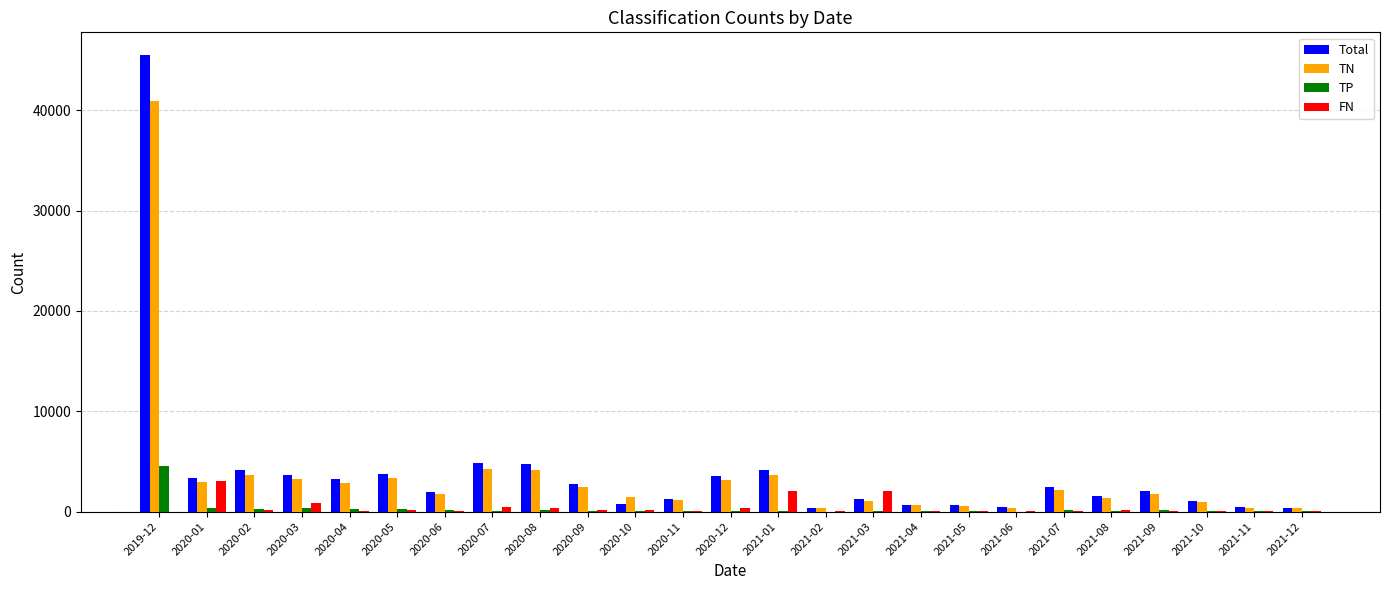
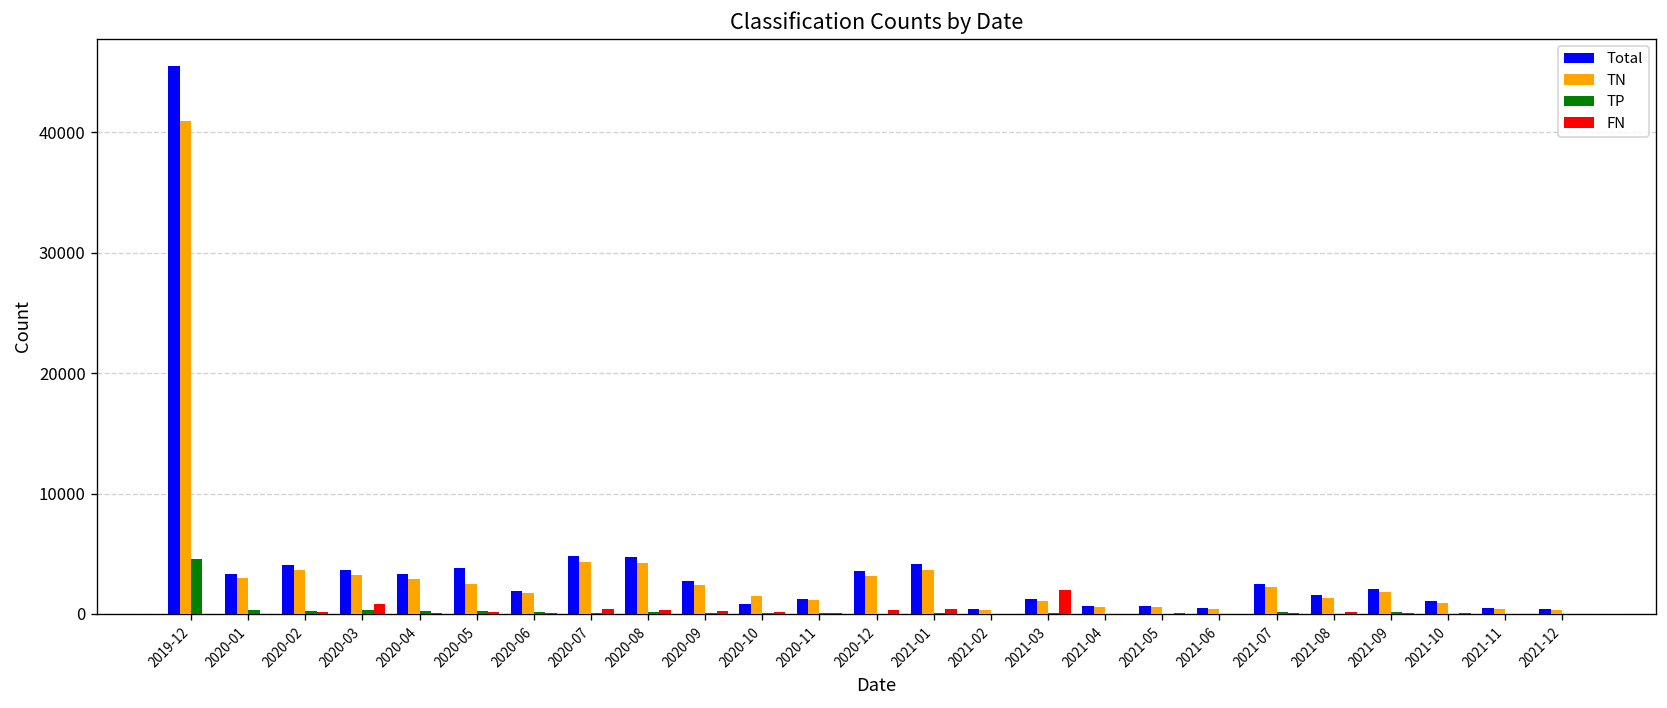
FN, 2020-01: 3100 -> 0
TN, 2020-05: 3400 -> 2500
FN, 2021-01: 2000 -> 400
